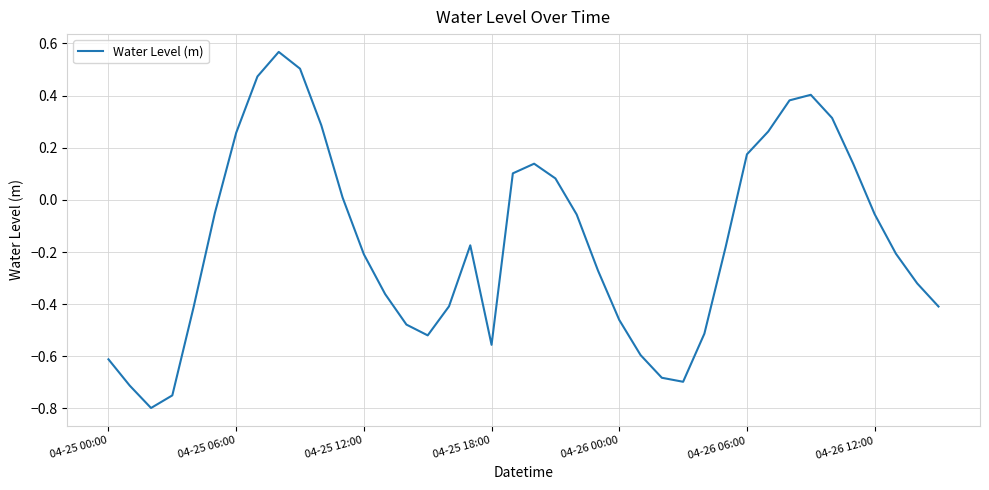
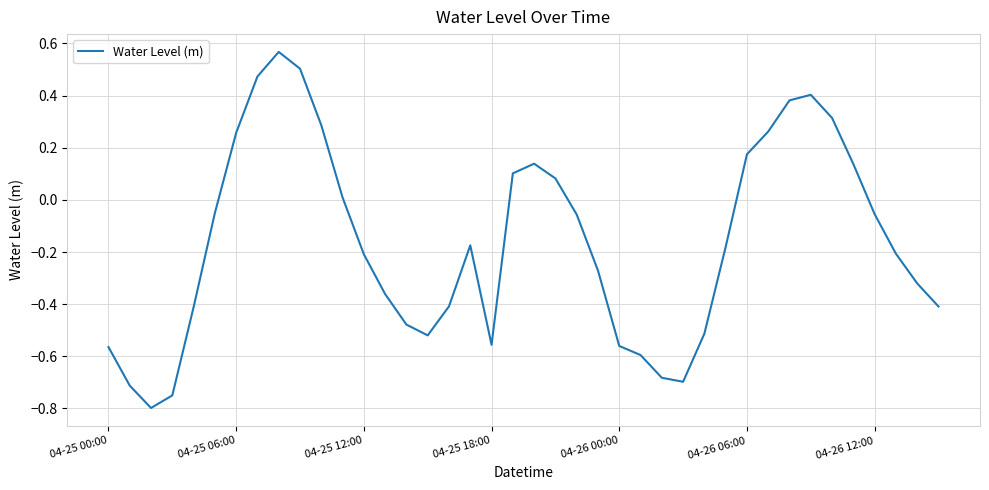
04-25 00:00: -0.61 -> -0.56
04-26 00:00: -0.46 -> -0.56
